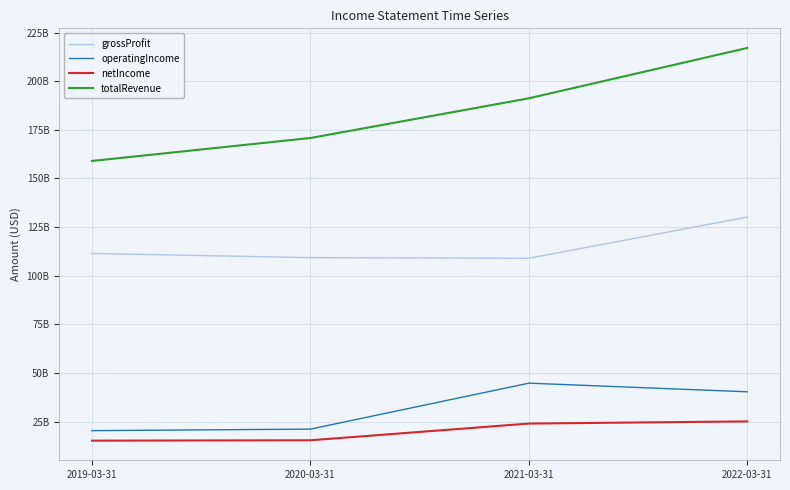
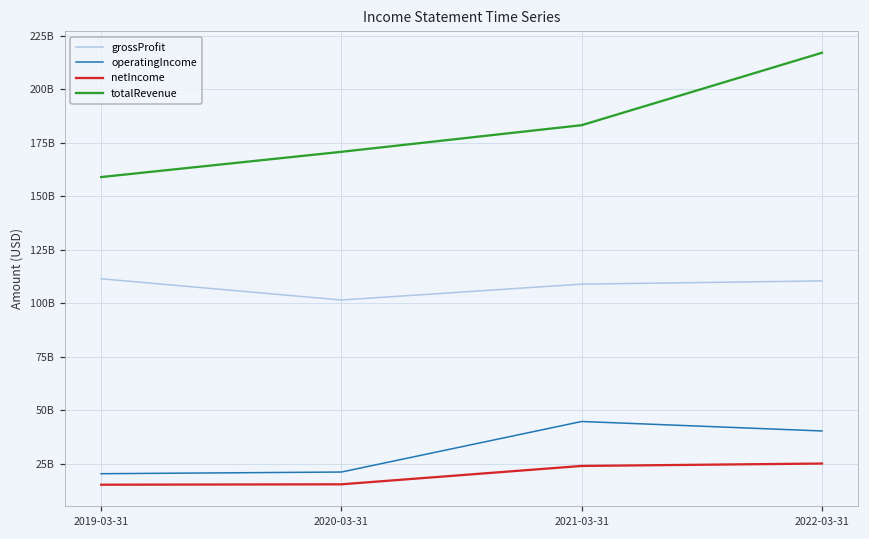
grossProfit, 2020-03-31: 109000000000 -> 102000000000
totalRevenue, 2021-03-31: 191000000000 -> 183000000000
grossProfit, 2022-03-31: 130000000000 -> 110000000000
